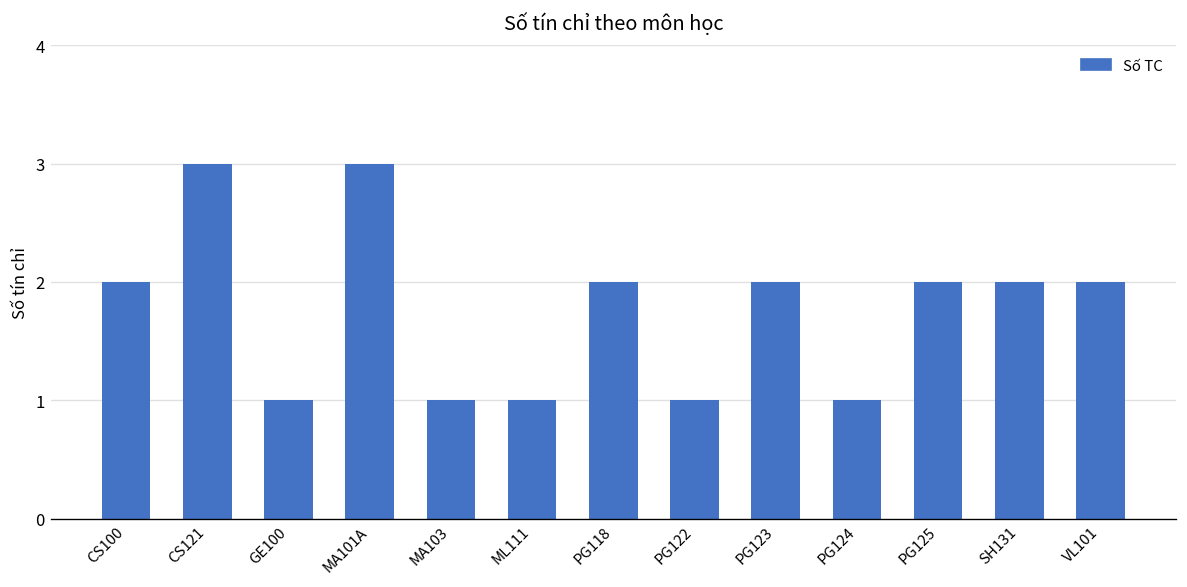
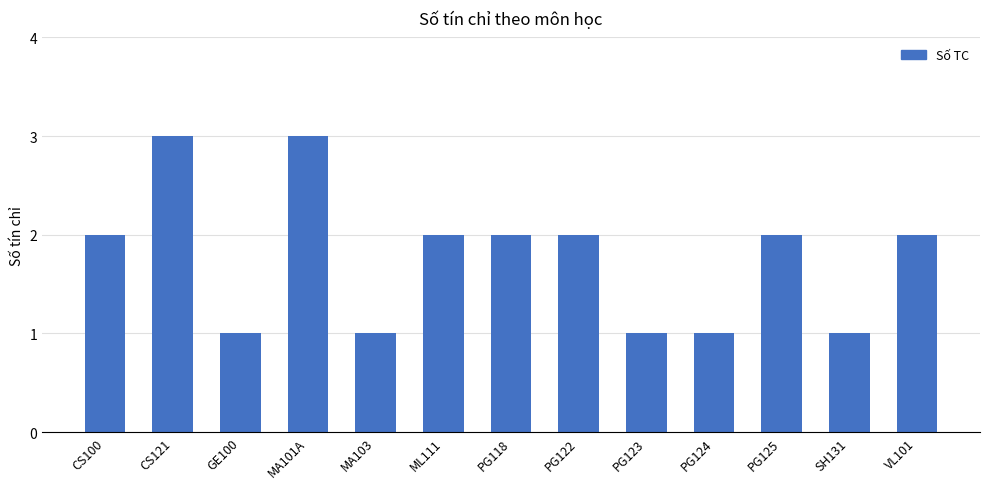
ML111: 1 -> 2
PG122: 1 -> 2
PG123: 2 -> 1
SH131: 2 -> 1
